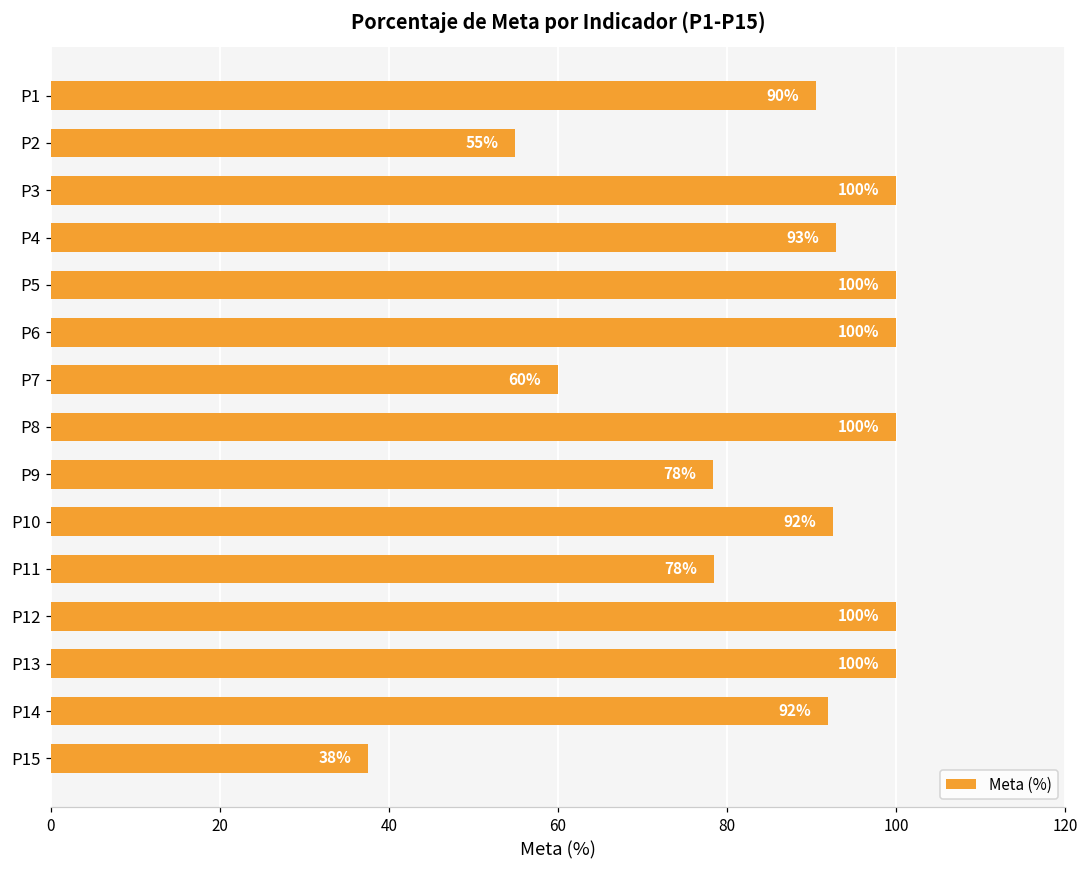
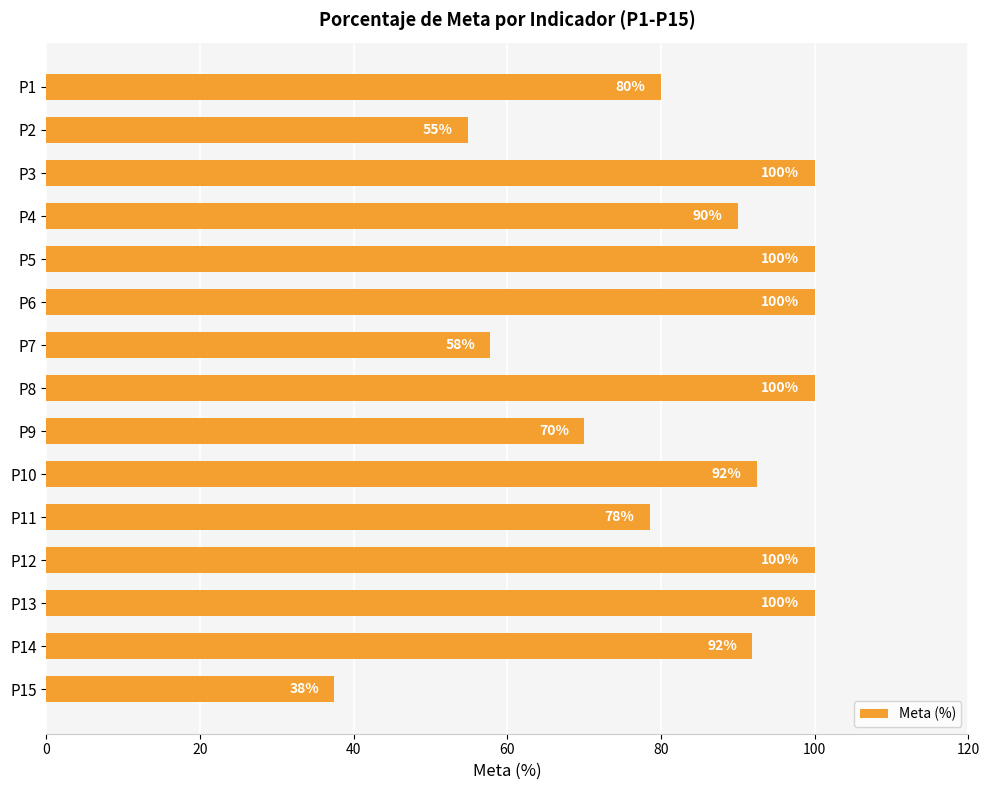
P1: 90% -> 80%
P4: 93% -> 90%
P7: 60% -> 58%
P9: 78% -> 70%
